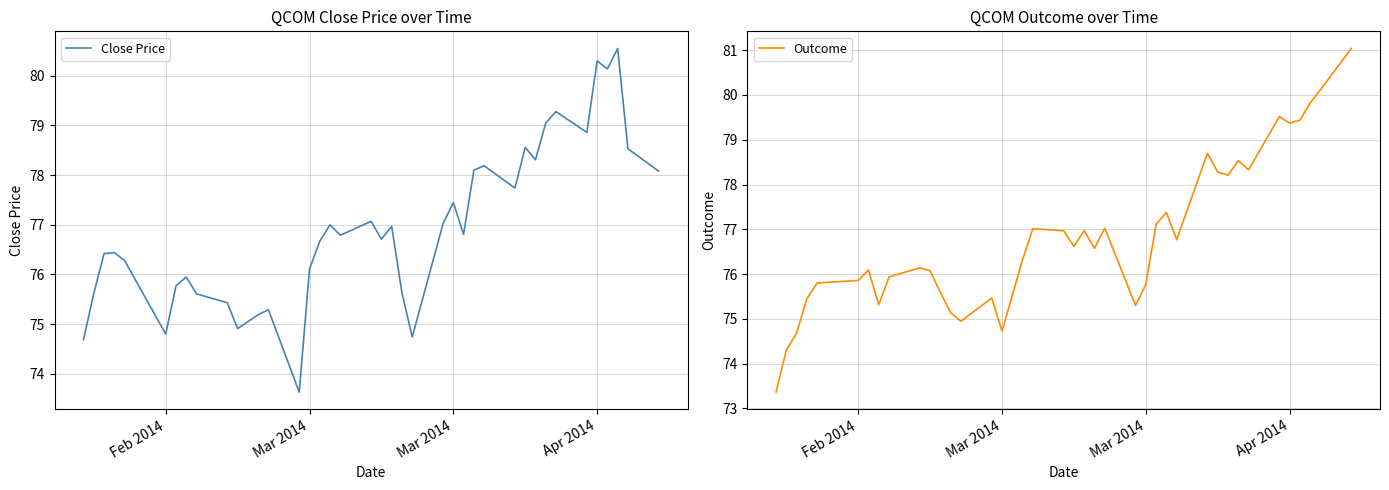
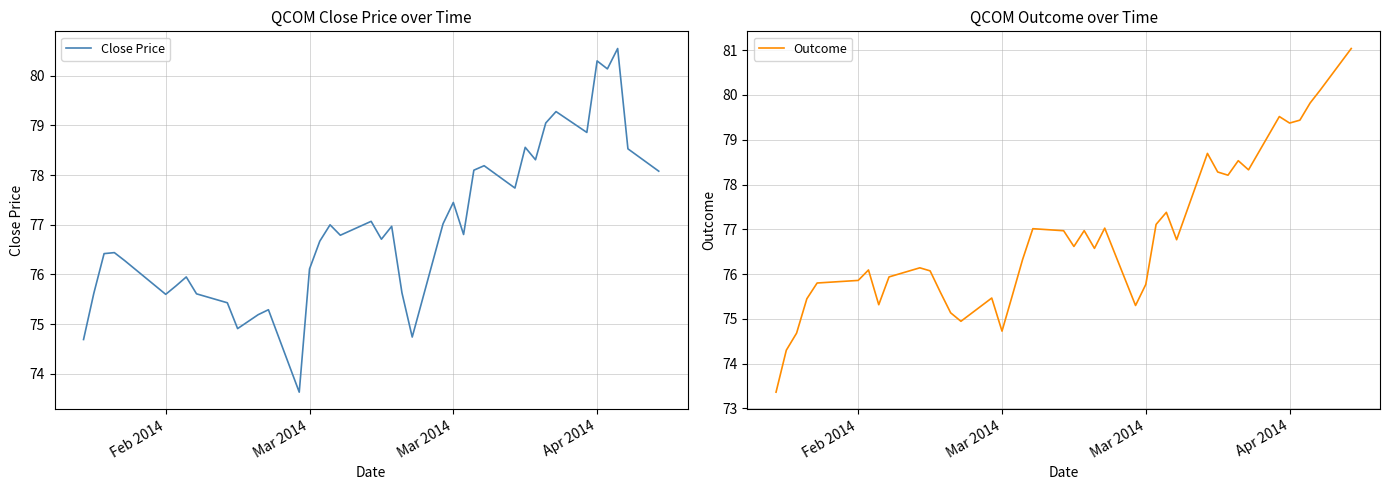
QCOM Close Price over Time, Feb 2014: 74.8 -> 75.6
